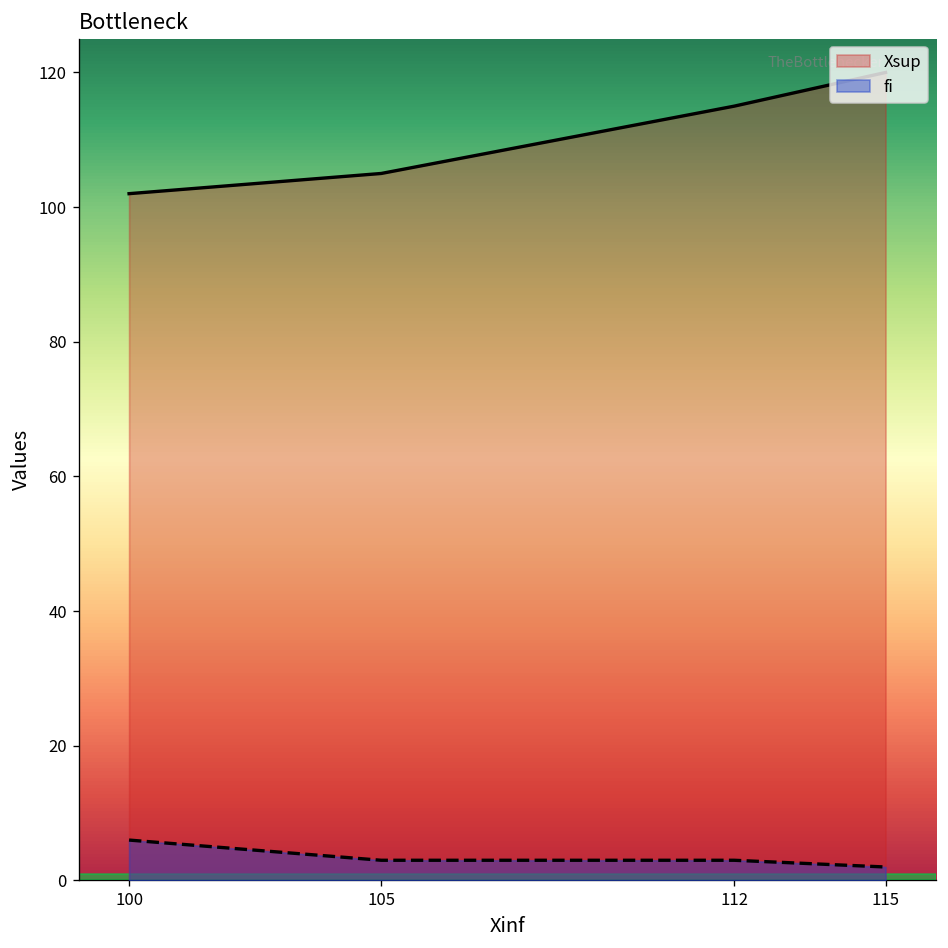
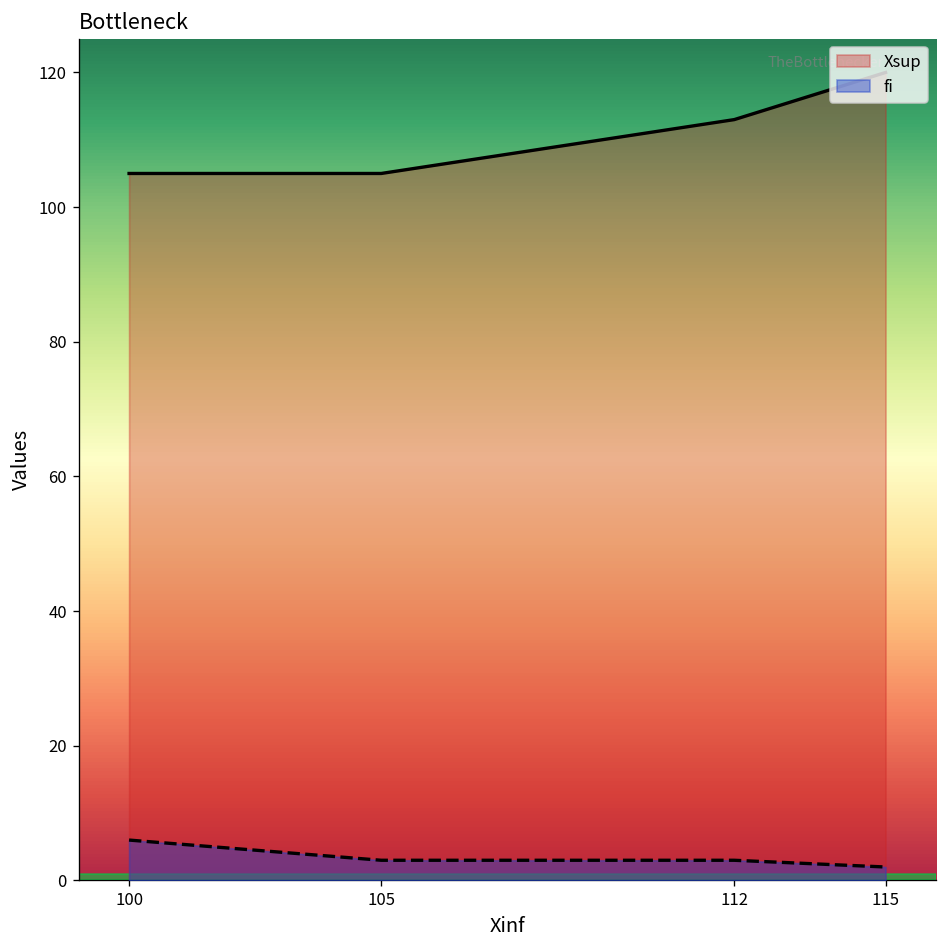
Xsup, 100: 102 -> 105
Xsup, 112: 115 -> 113
